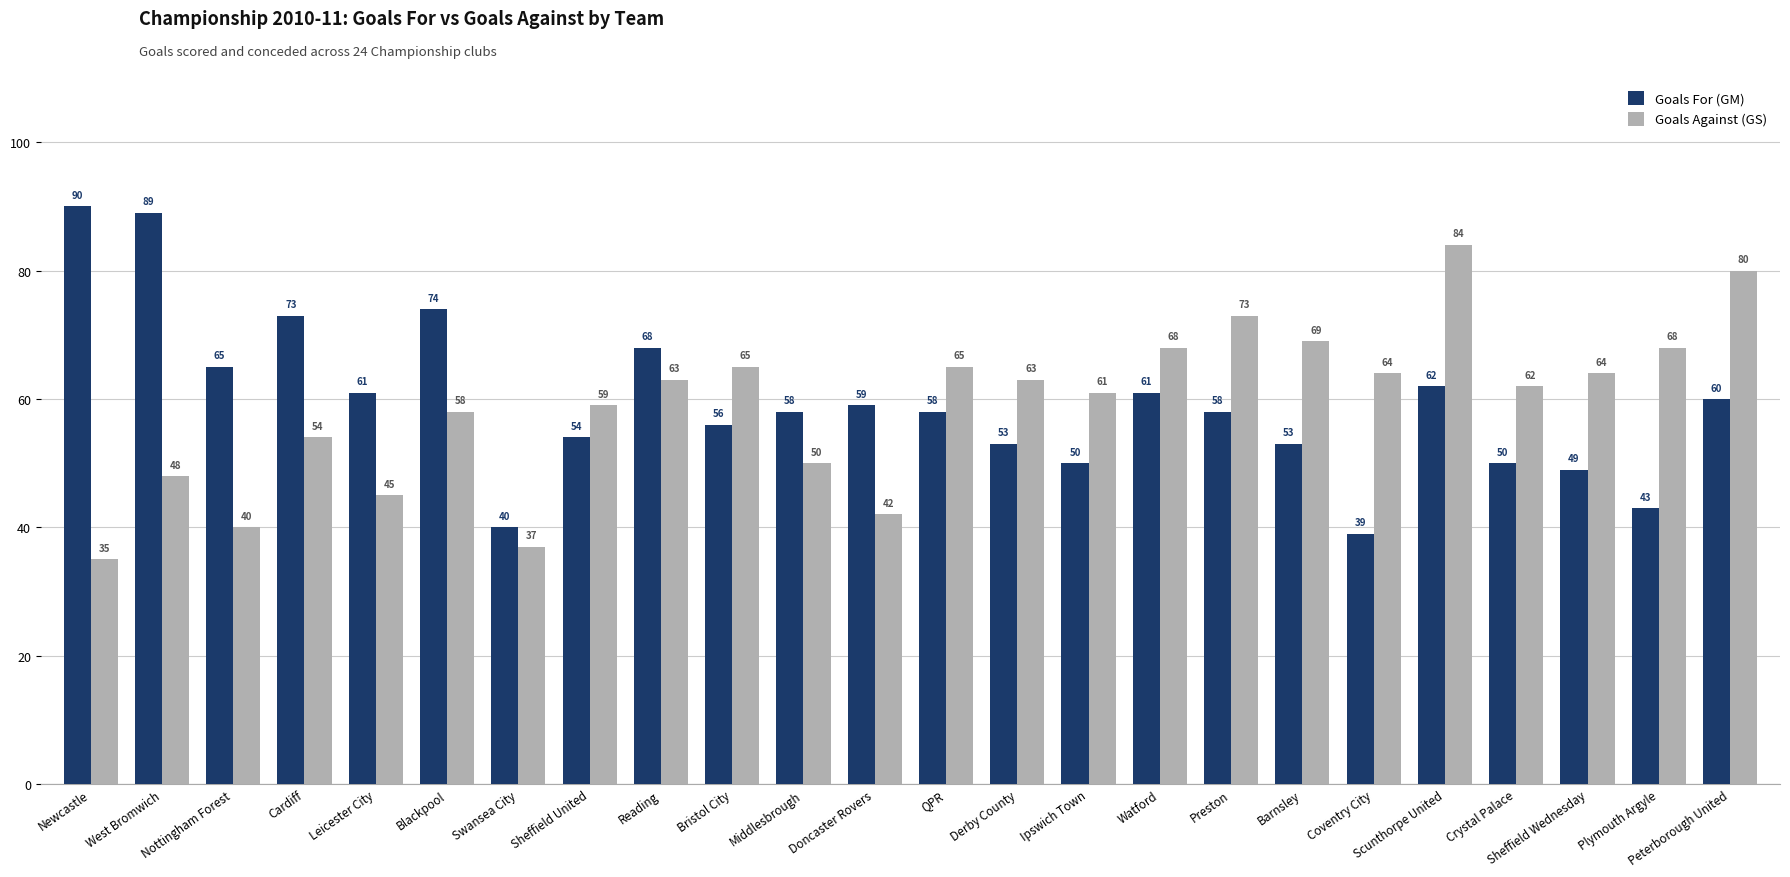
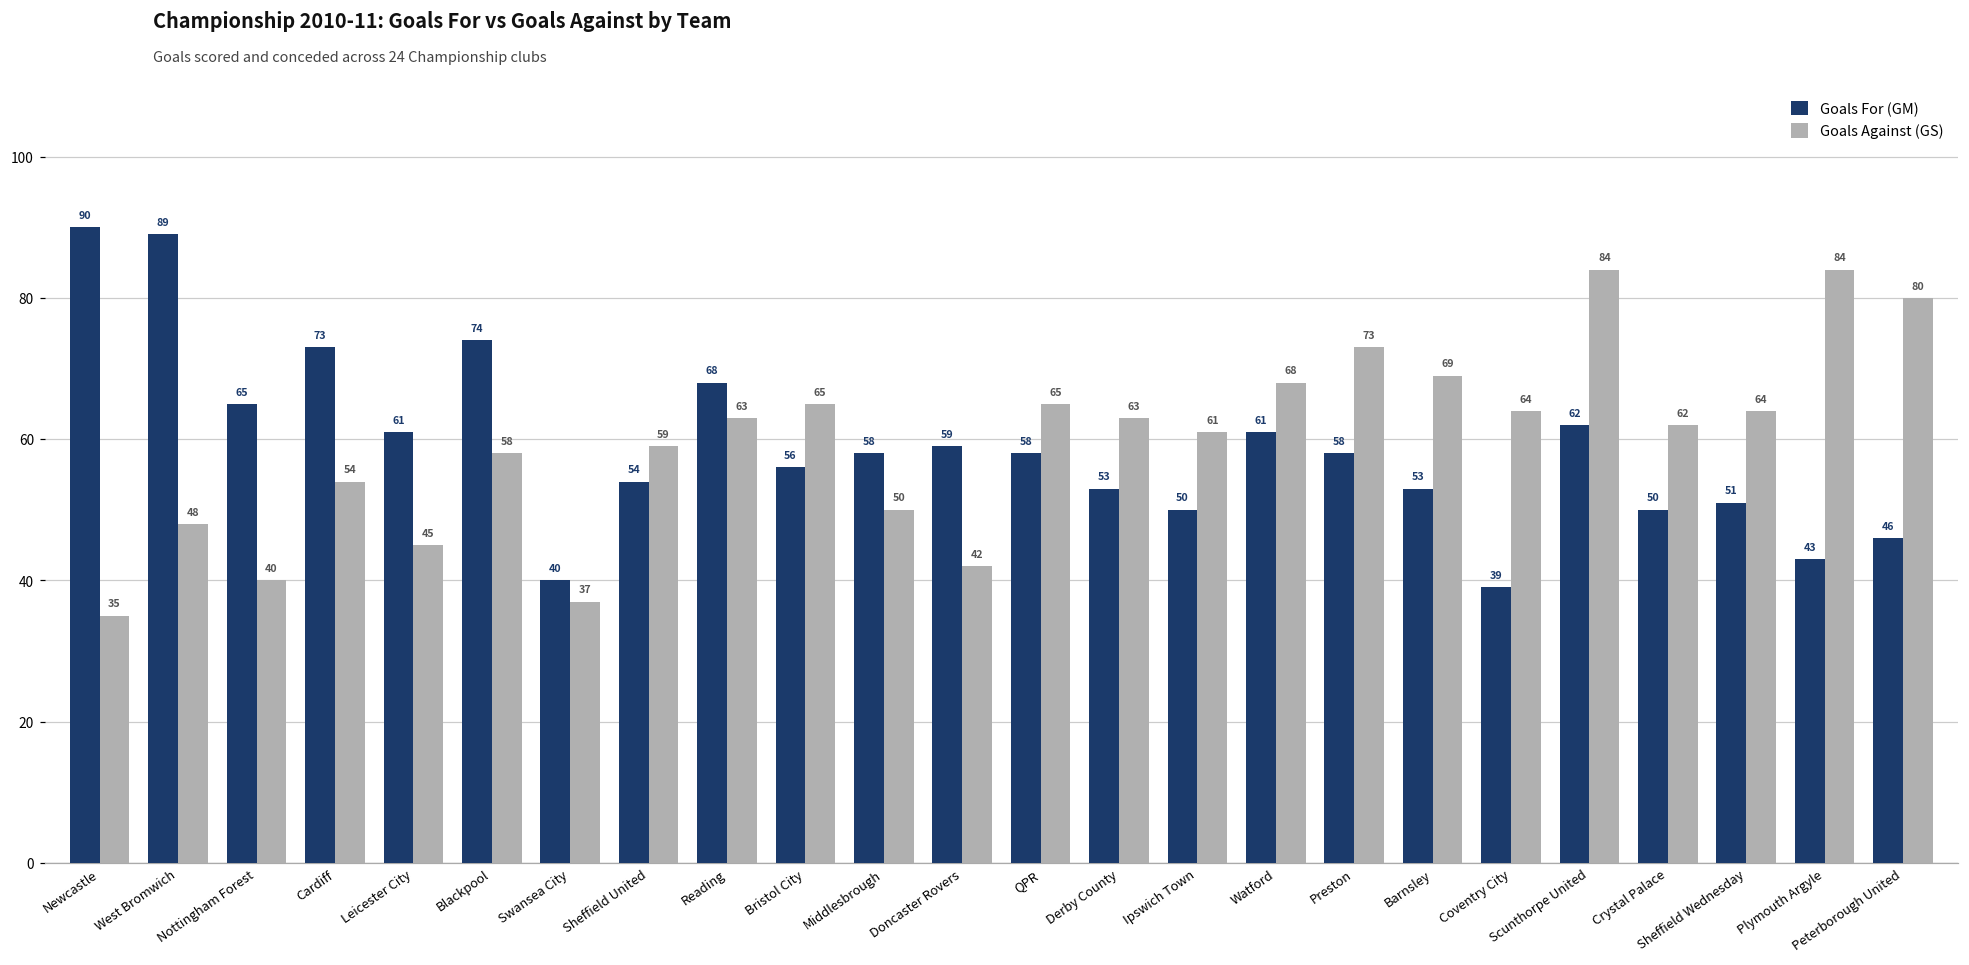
Goals For (GM), Sheffield Wednesday: 49 -> 51
Goals Against (GS), Plymouth Argyle: 68 -> 84
Goals For (GM), Peterborough United: 60 -> 46
